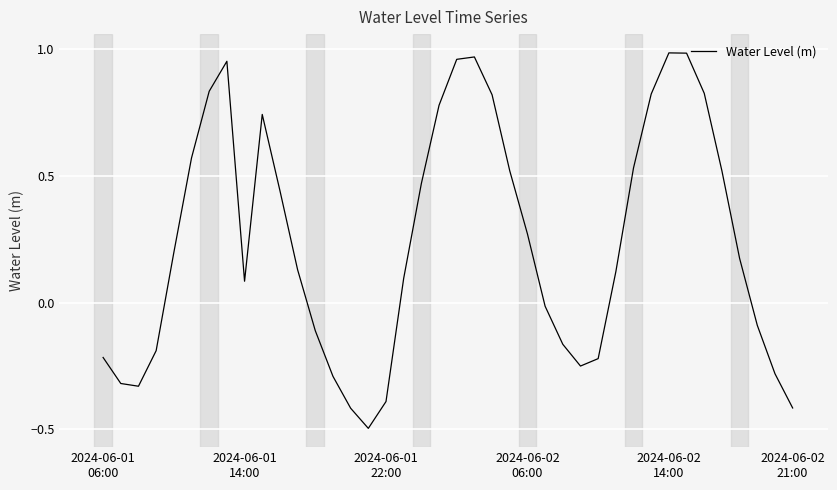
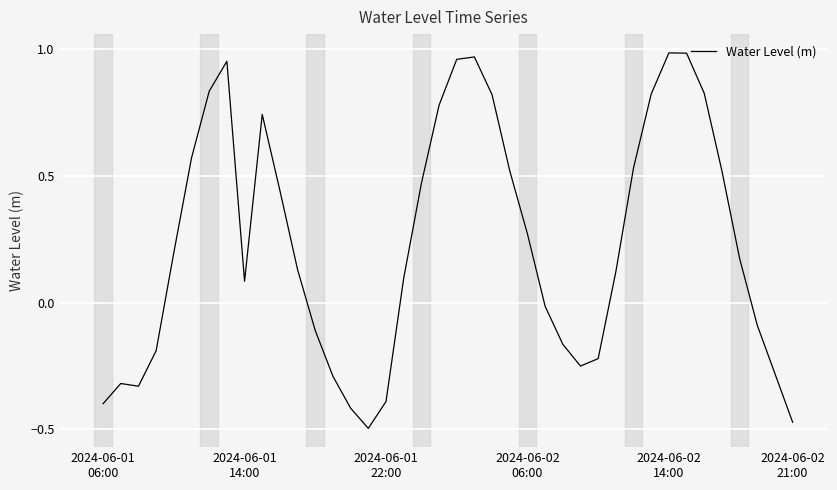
2024-06-01 06:00: -0.22 -> -0.40
2024-06-02 21:00: -0.42 -> -0.47
